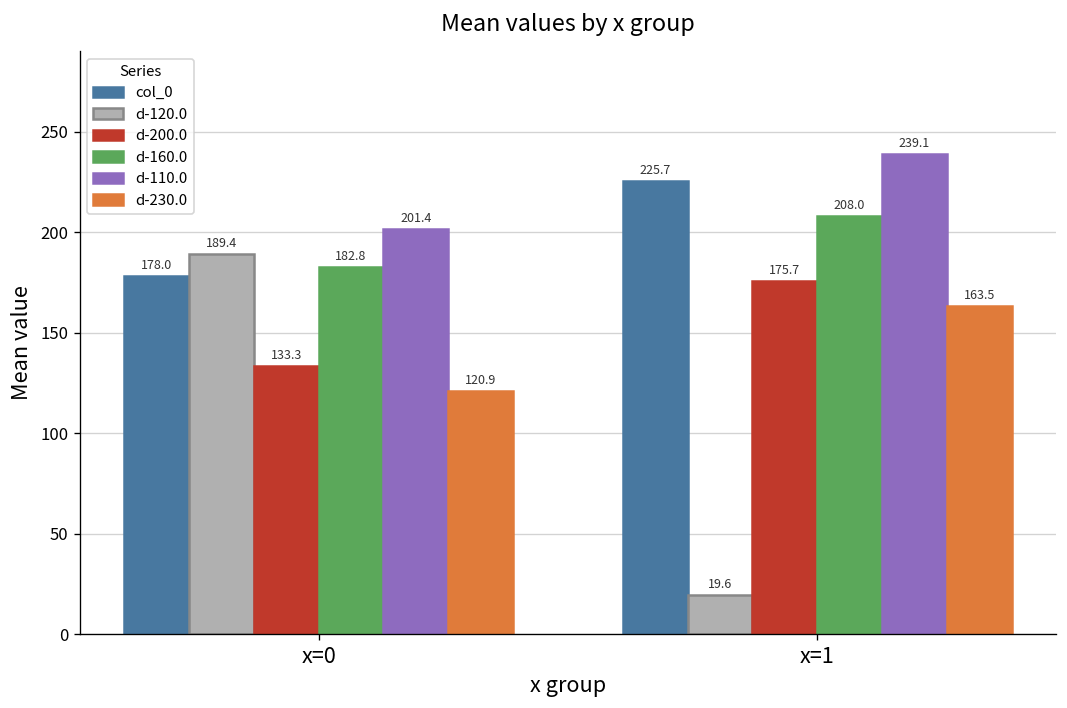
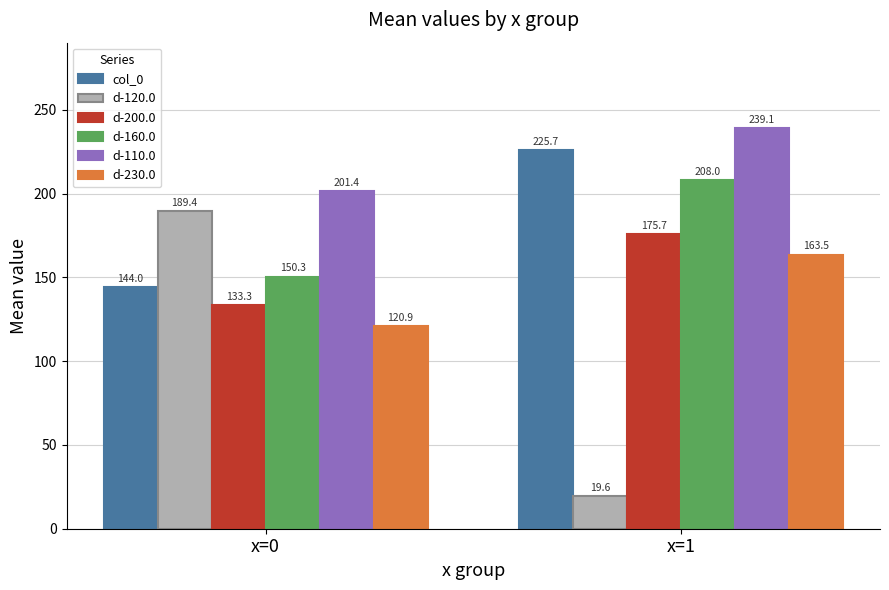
col_0, x=0: 178.0 -> 144.0
d-160.0, x=0: 182.8 -> 150.3
